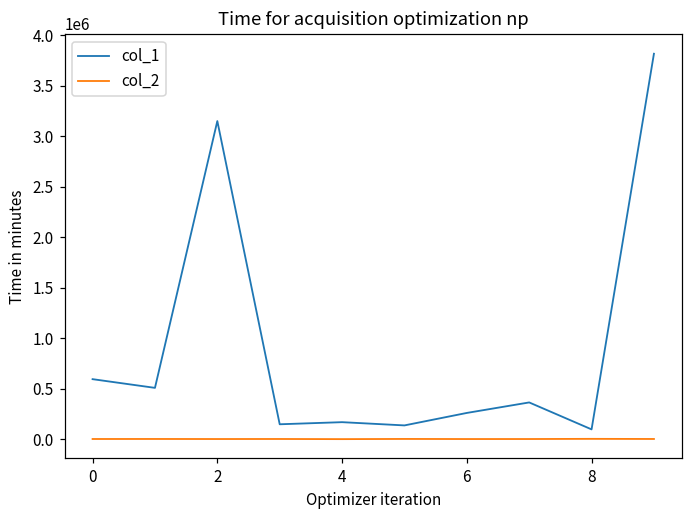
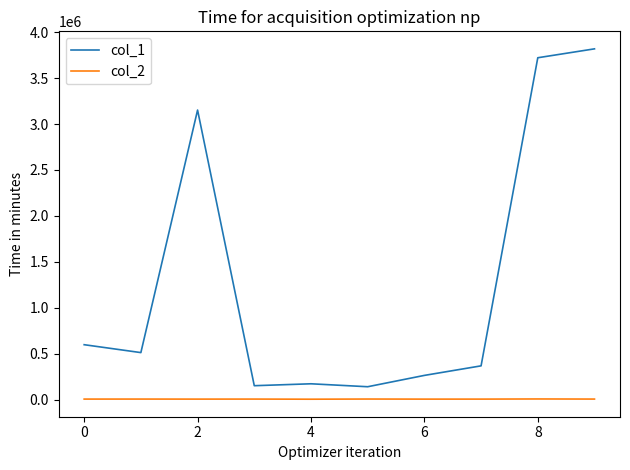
col_1, 8: 100000 -> 3700000
